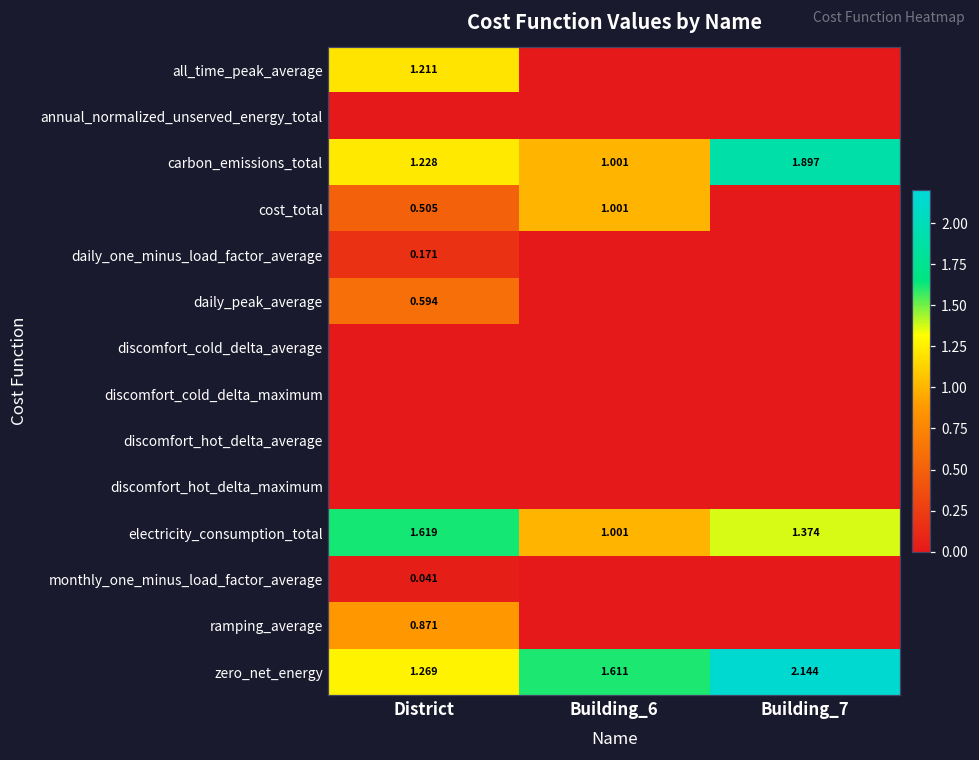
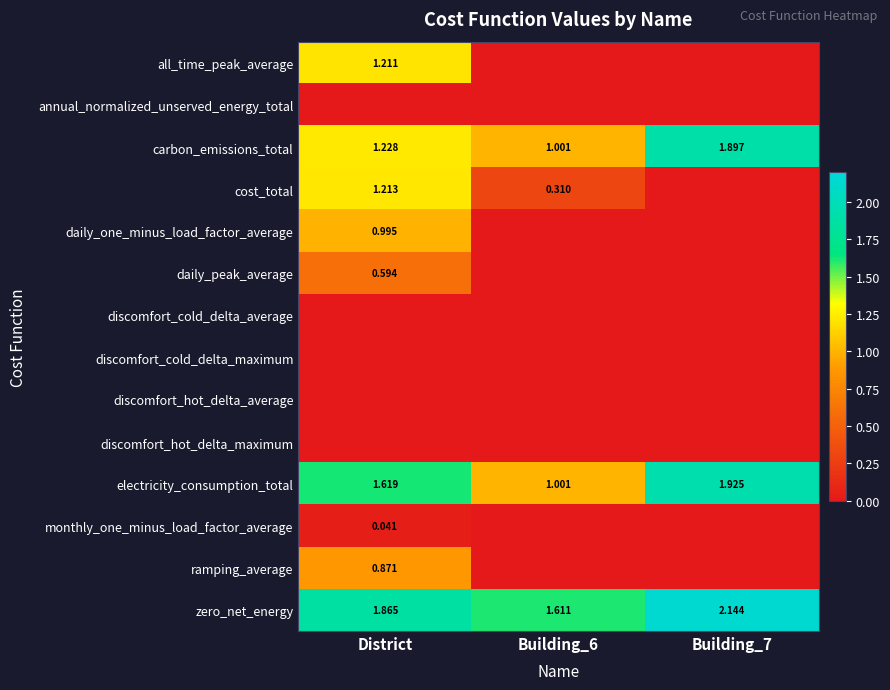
cost_total, District: 0.505 -> 1.213
cost_total, Building_6: 1.001 -> 0.310
daily_one_minus_load_factor_average, District: 0.171 -> 0.995
electricity_consumption_total, Building_7: 1.374 -> 1.925
zero_net_energy, District: 1.269 -> 1.865
